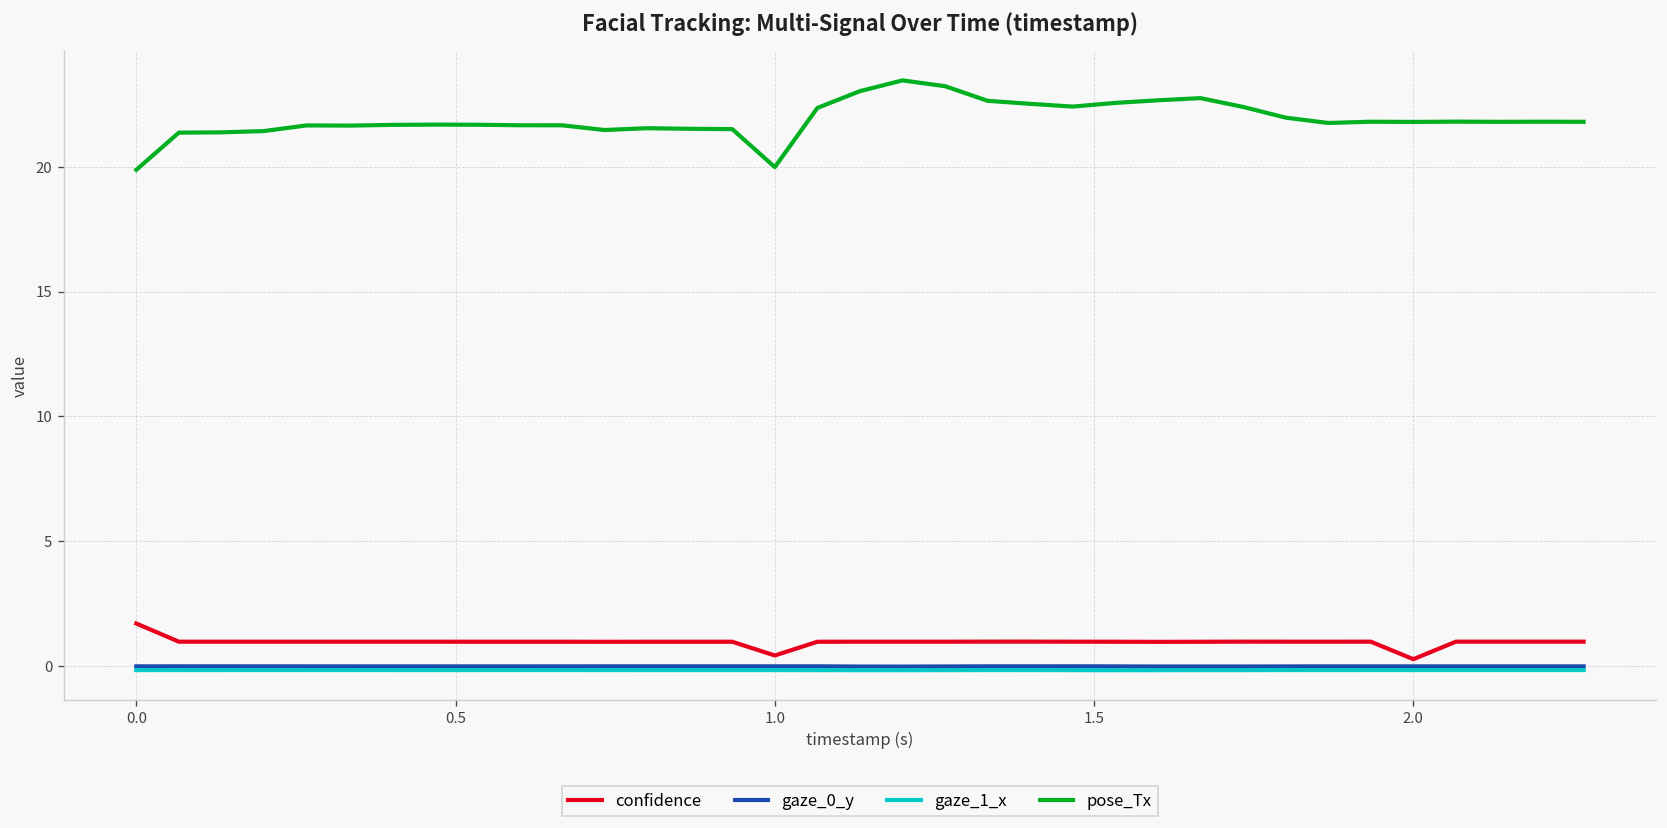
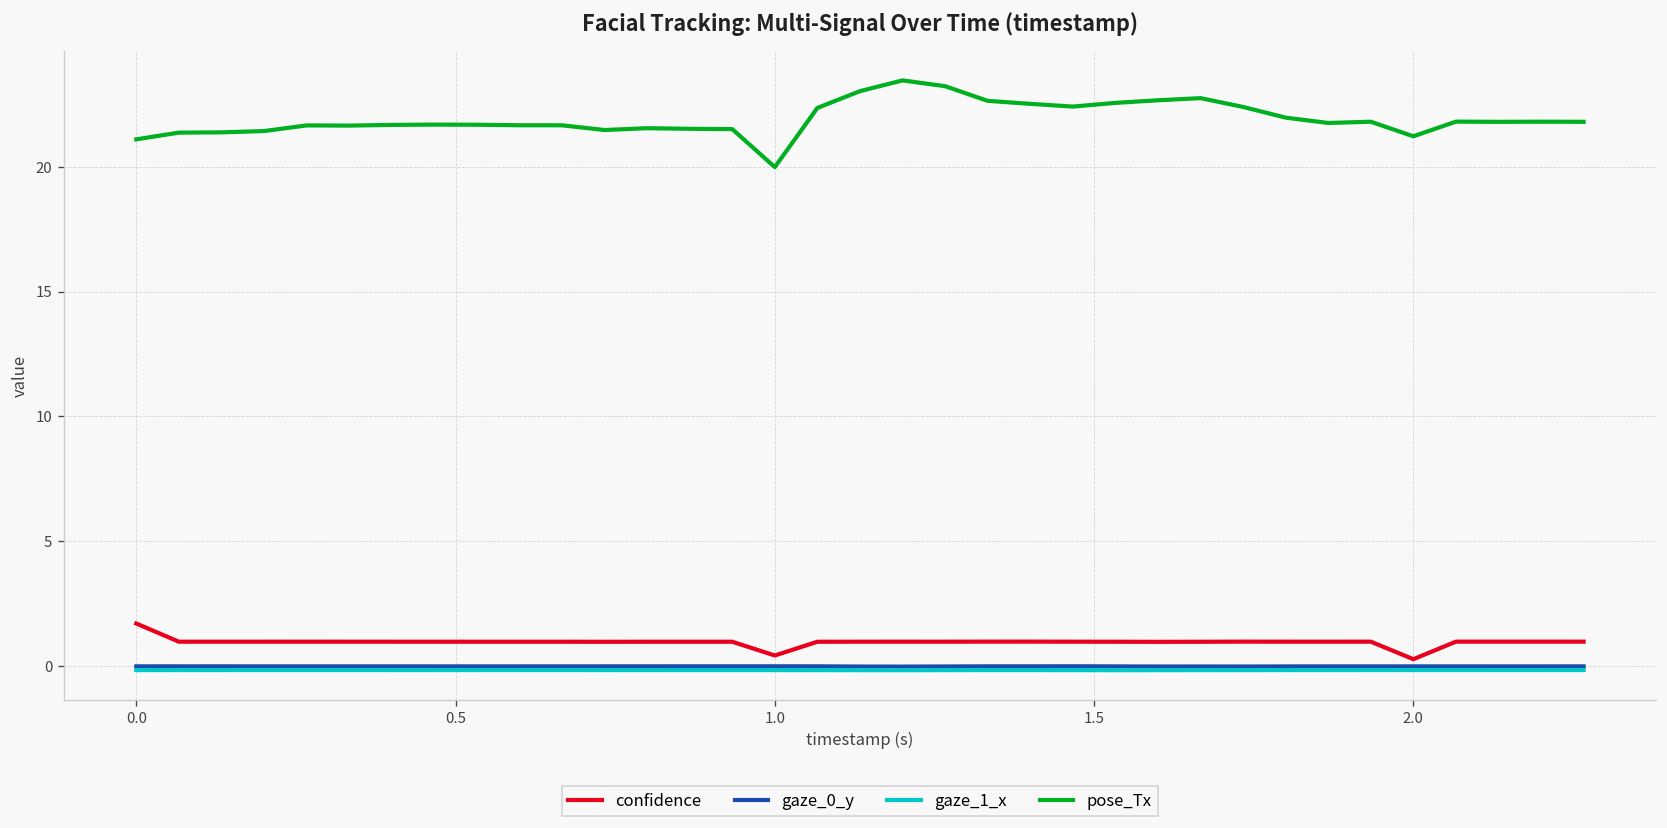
pose_Tx, 0.0: 19.9 -> 21.1
pose_Tx, 2.0: 21.8 -> 21.2
